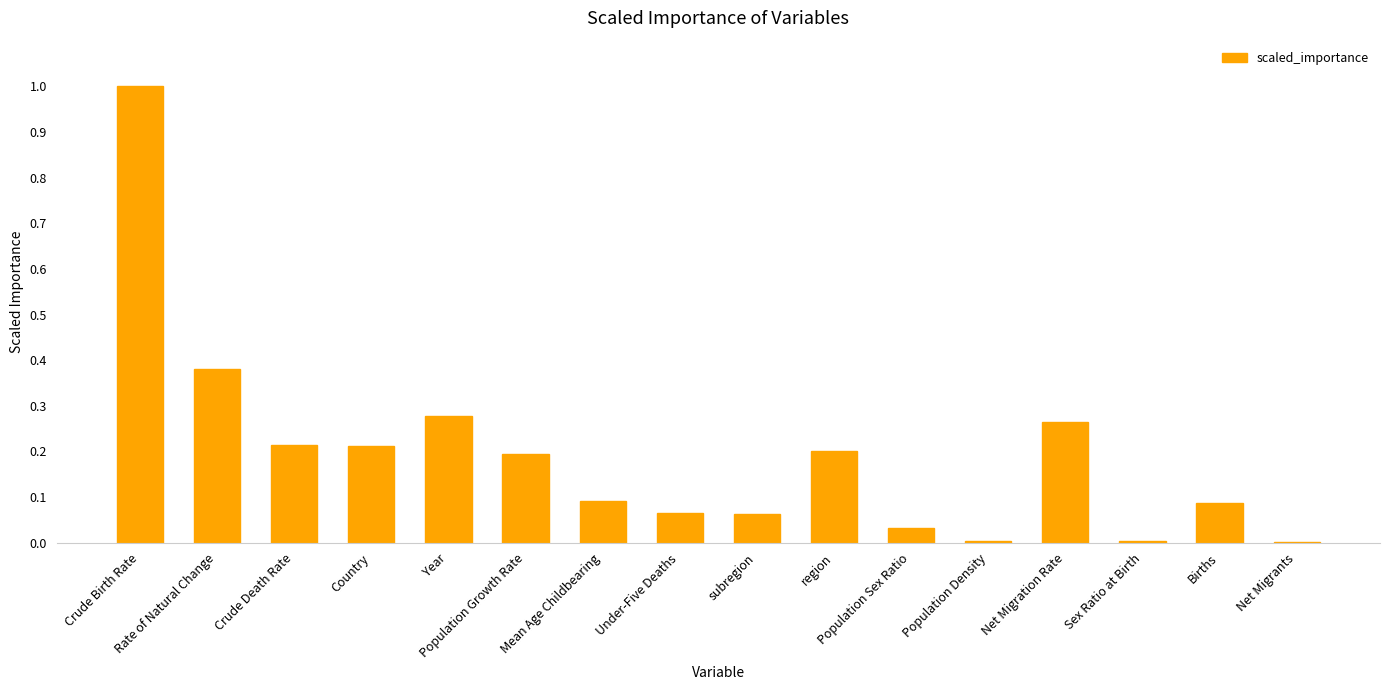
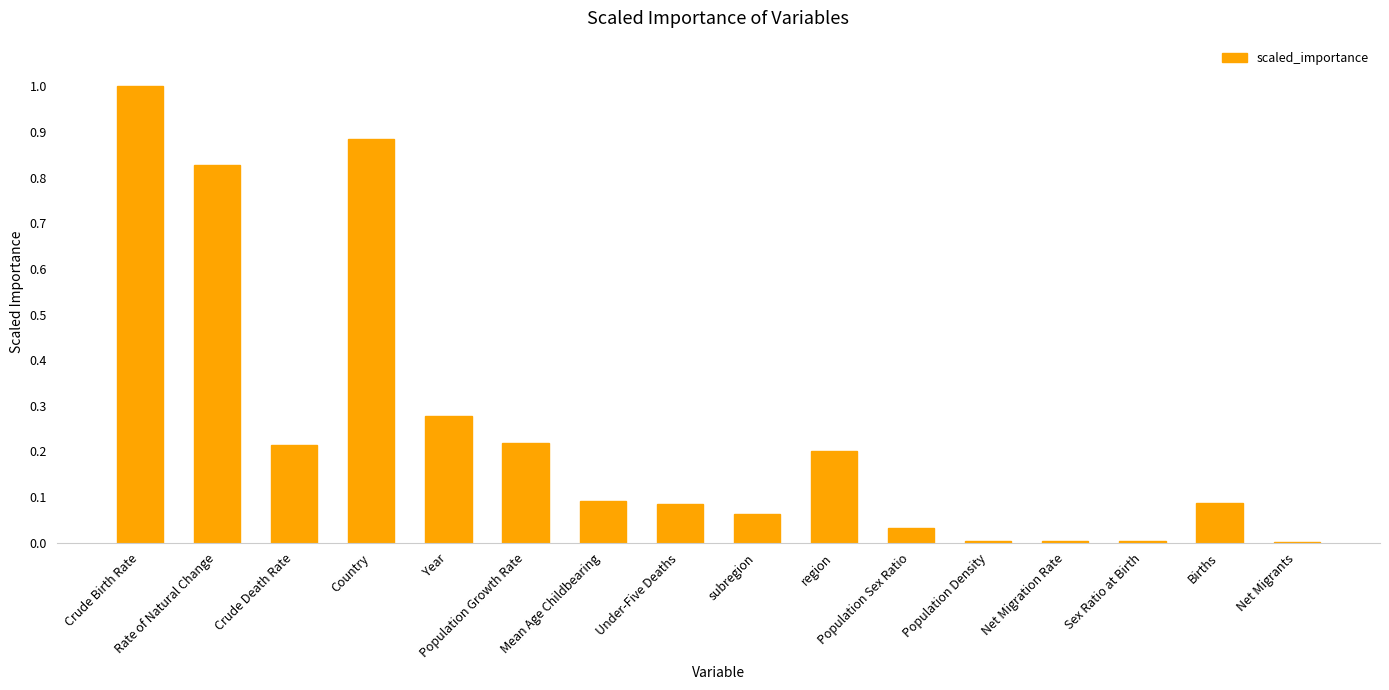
Rate of Natural Change: 0.38 -> 0.83
Country: 0.21 -> 0.88
Population Growth Rate: 0.19 -> 0.22
Under-Five Deaths: 0.06 -> 0.08
Net Migration Rate: 0.27 -> 0.00
